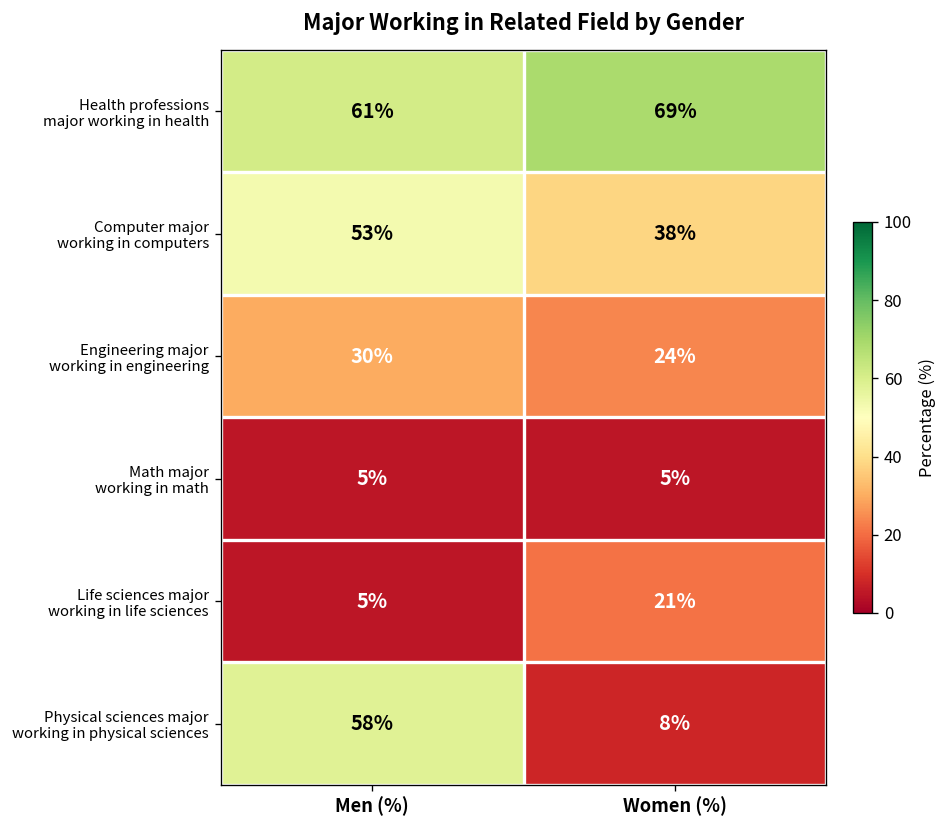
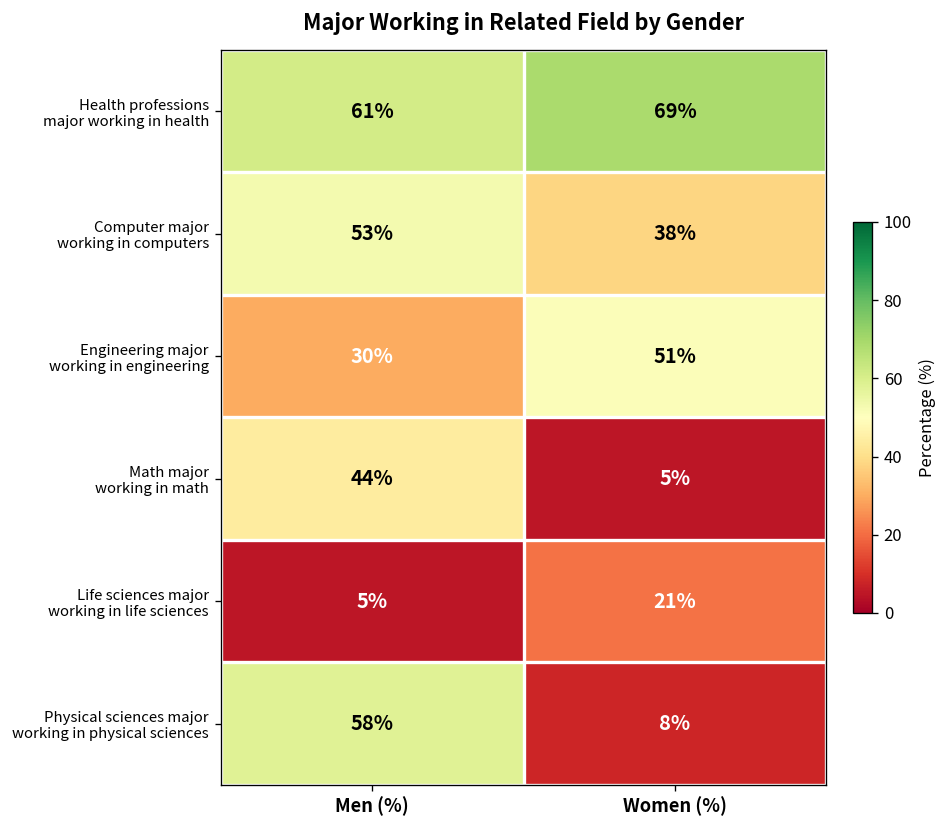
Engineering major working in engineering, Women (%): 24% -> 51%
Math major working in math, Men (%): 5% -> 44%
